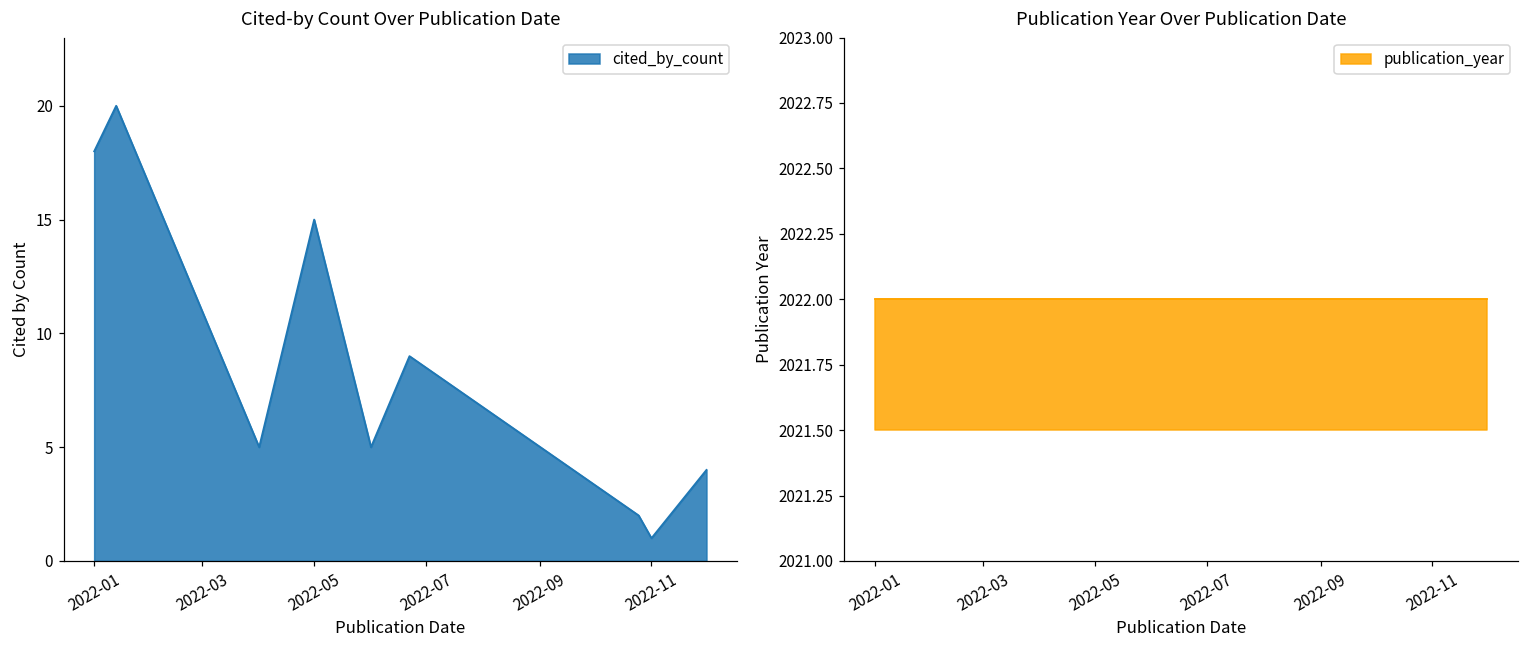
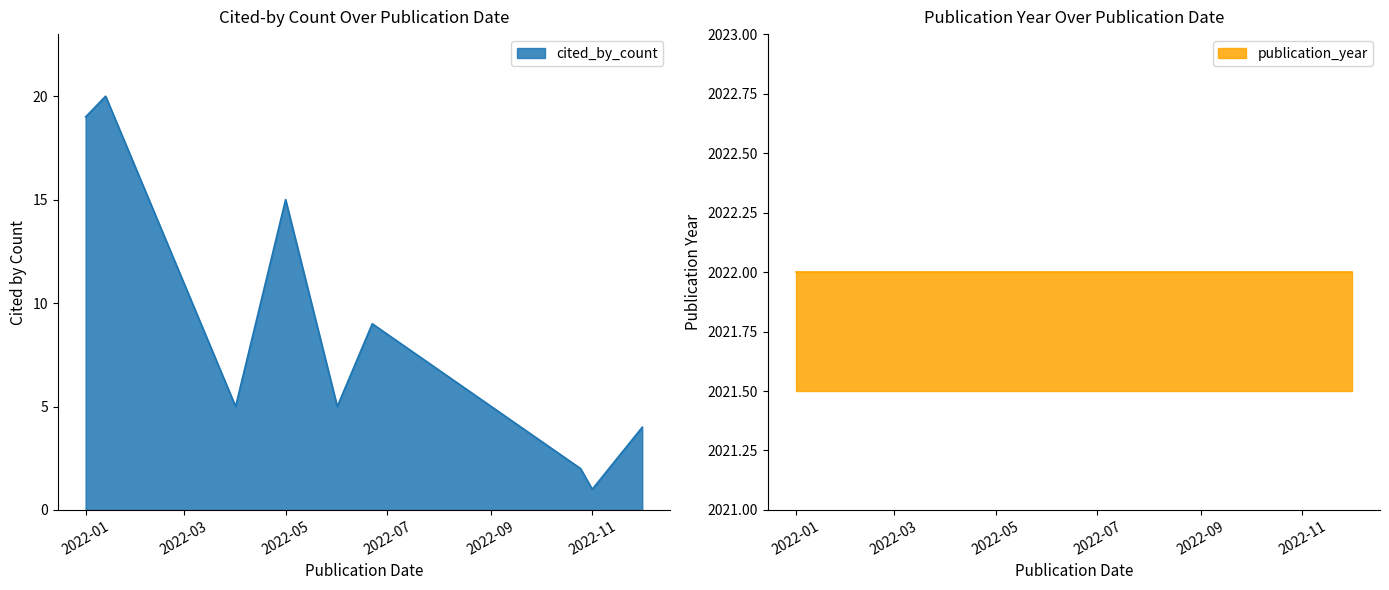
Cited-by Count Over Publication Date, 2022-01: 18 -> 19
